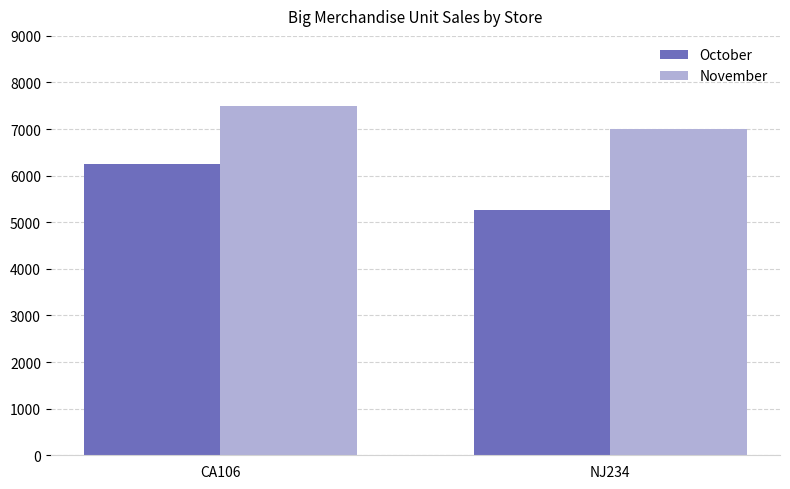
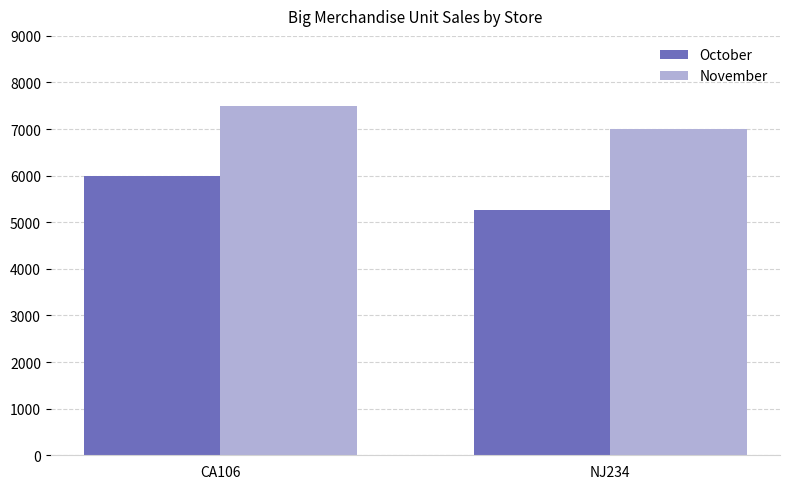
October, CA106: 6300 -> 6000
